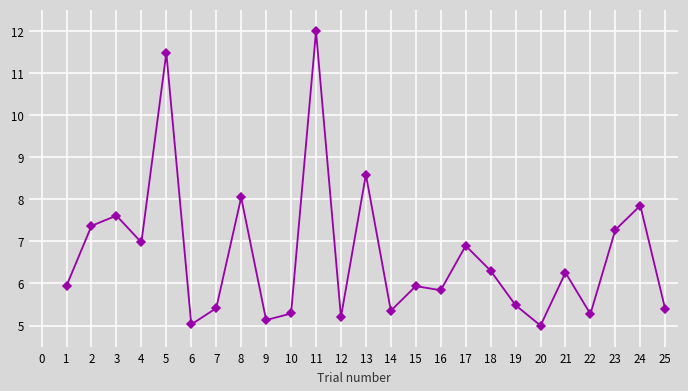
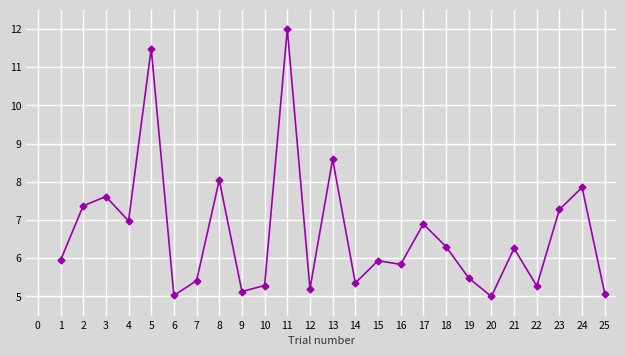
25: 5.4 -> 5.1
